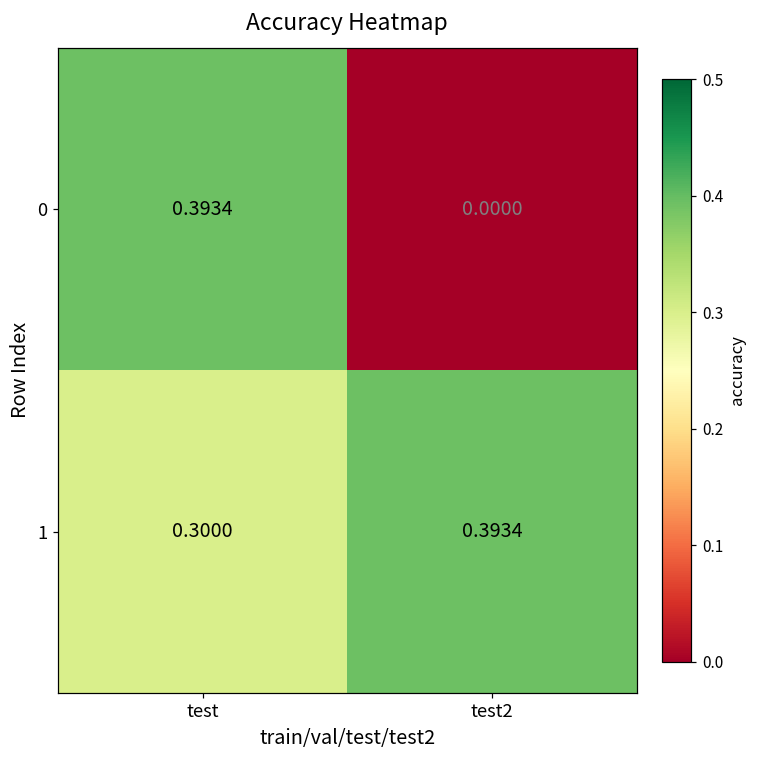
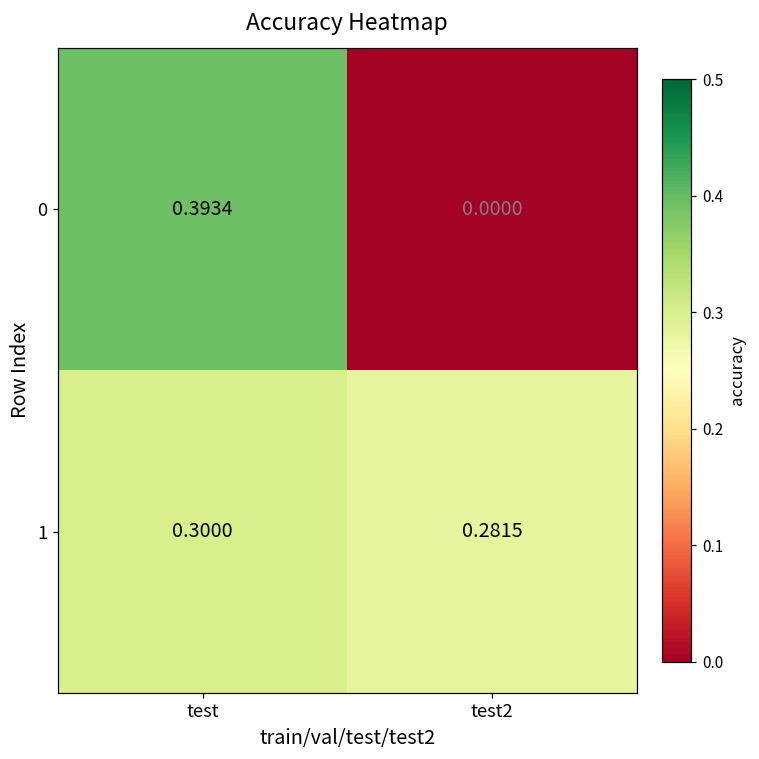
1, test2: 0.3934 -> 0.2815
